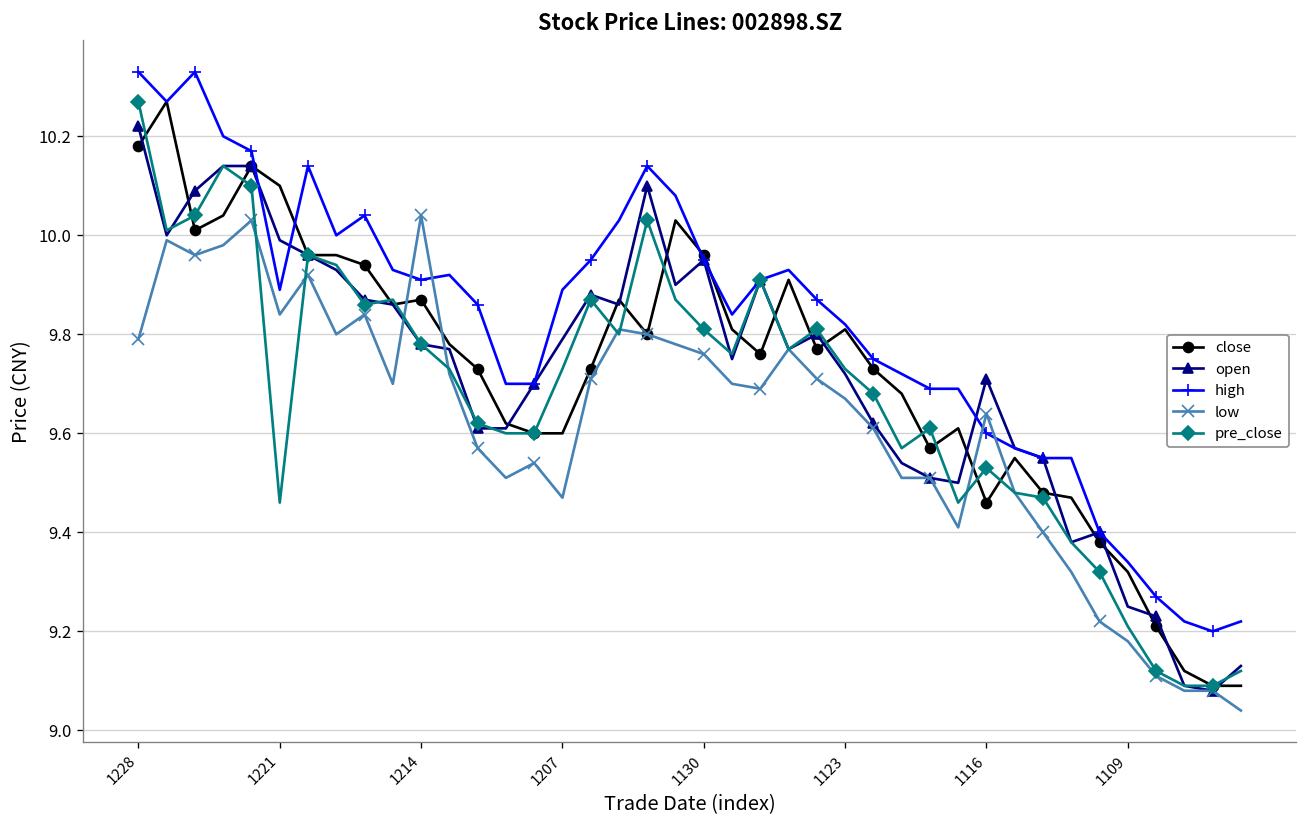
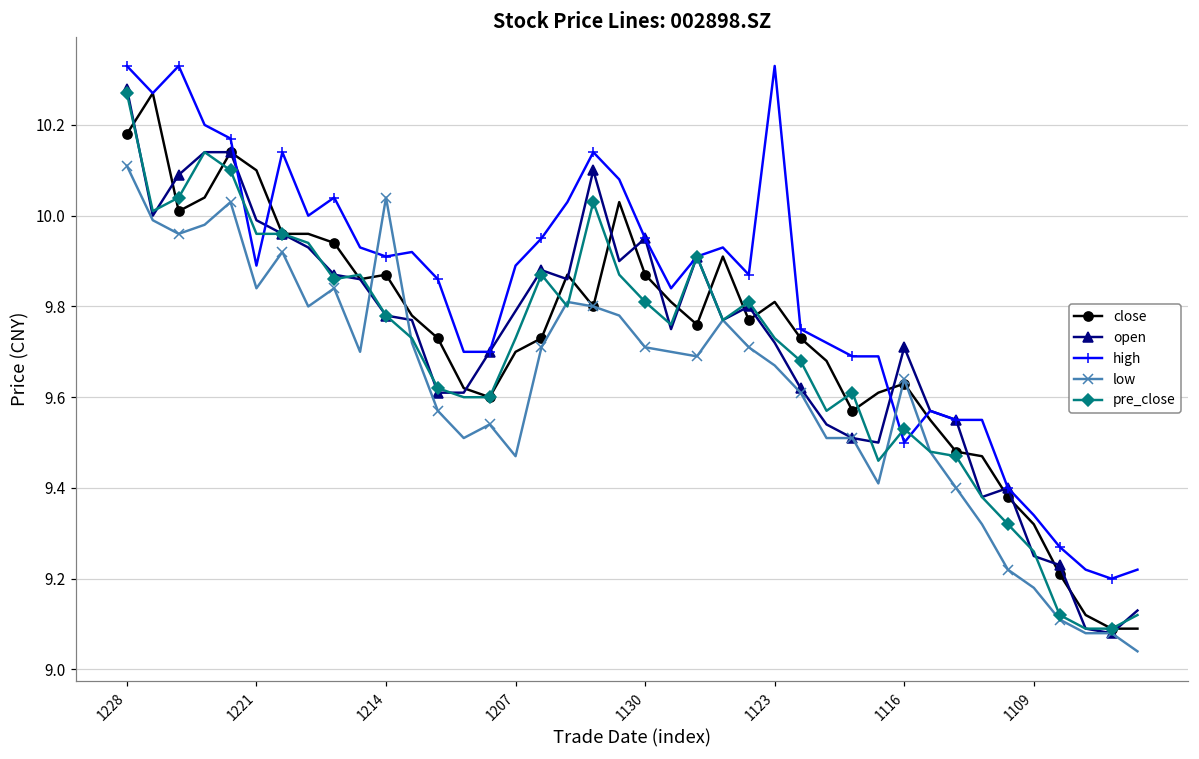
open, 1228: 10.22 -> 10.28
low, 1228: 9.79 -> 10.11
pre_close, 1221: 9.46 -> 9.96
close, 1207: 9.6 -> 9.7
close, 1130: 9.96 -> 9.87
low, 1130: 9.76 -> 9.71
high, 1123: 9.82 -> 10.33
close, 1116: 9.46 -> 9.63
high, 1116: 9.6 -> 9.5
pre_close, 1109: 9.21 -> 9.26
